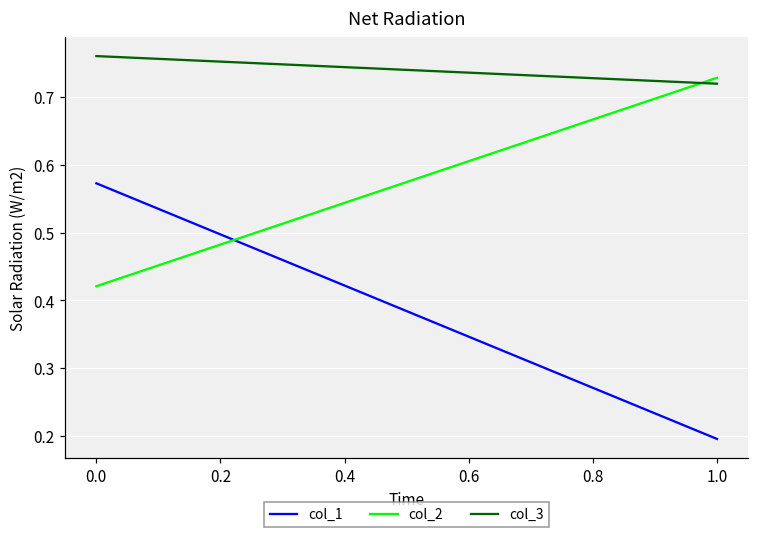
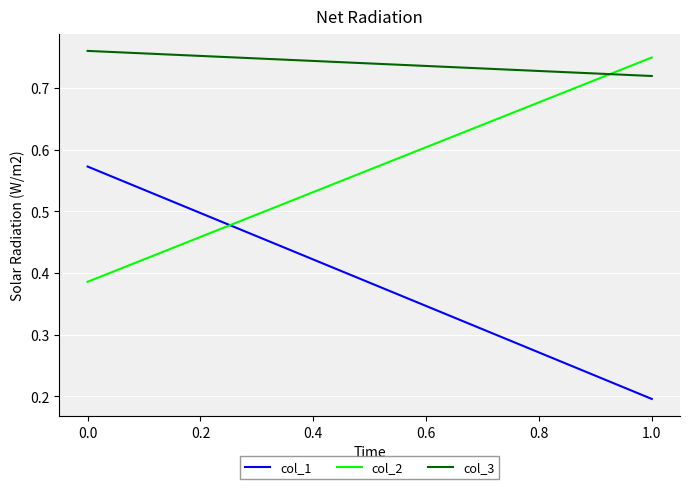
col_2, 0.0: 0.42 -> 0.39
col_2, 1.0: 0.73 -> 0.75
